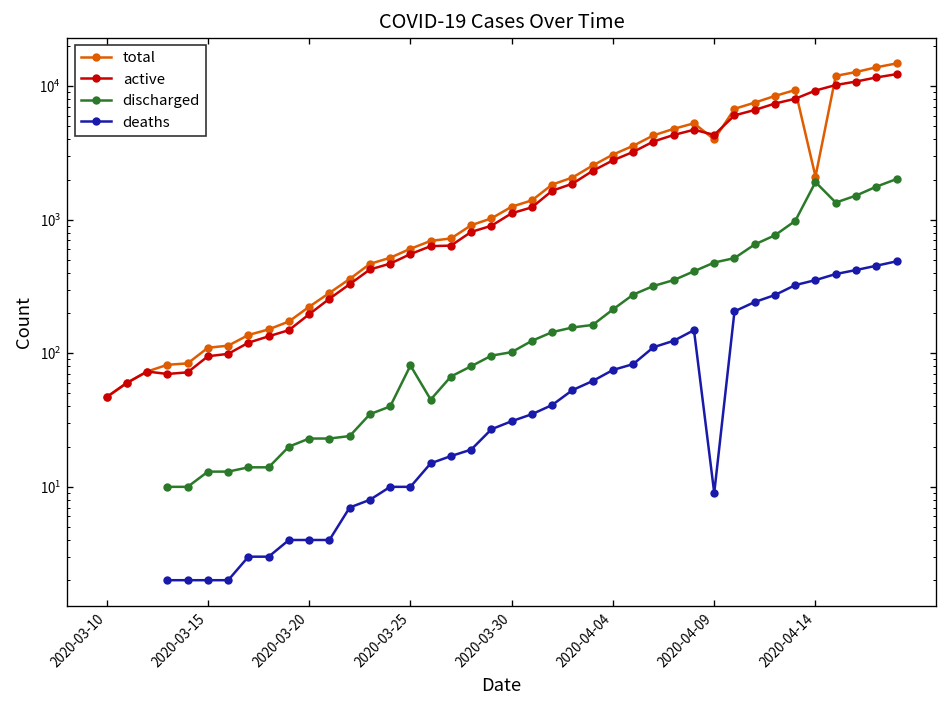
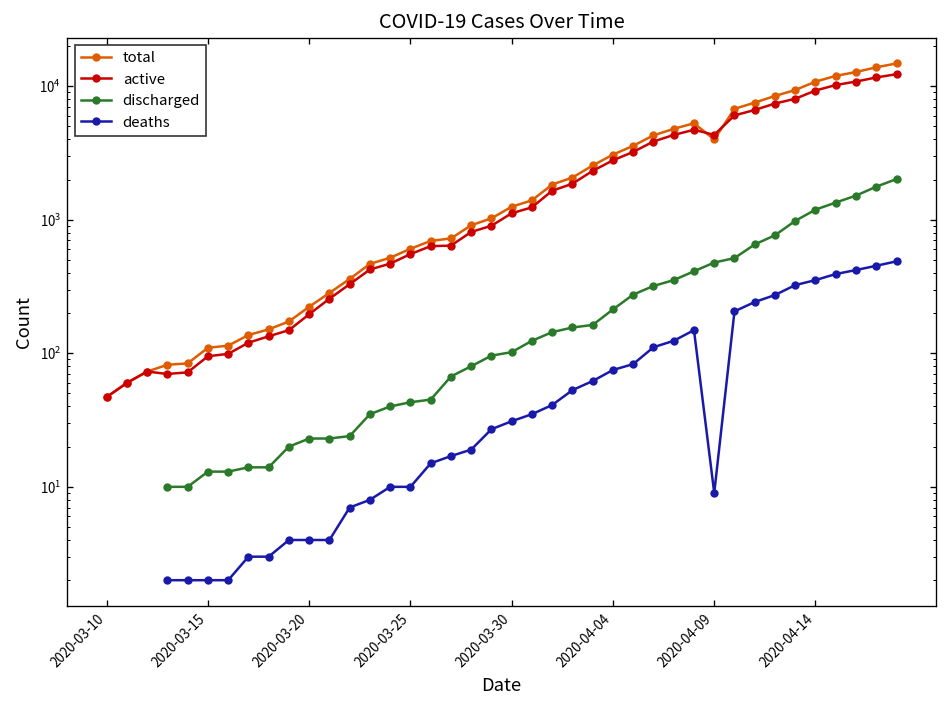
discharged, 2020-03-25: 80 -> 43
total, 2020-04-14: 2100 -> 11000
discharged, 2020-04-14: 1900 -> 1200
